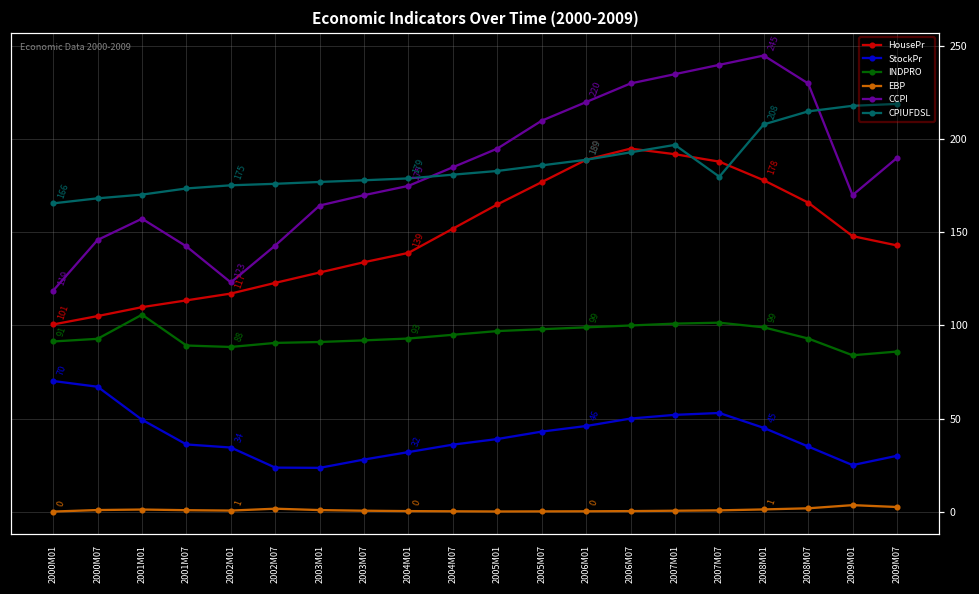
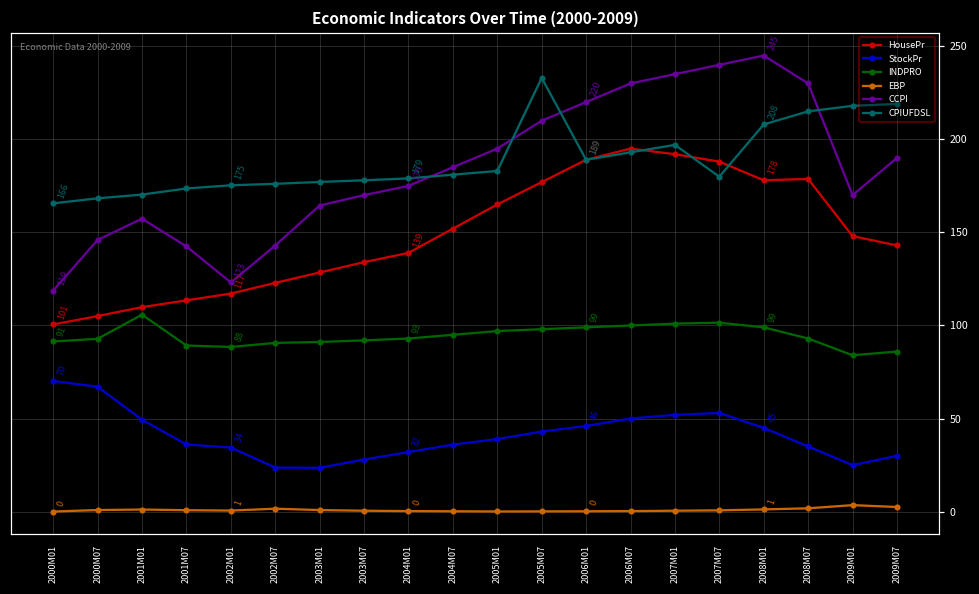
CPIUFDSL, 2005M07: 186 -> 233
HousePr, 2008M07: 166 -> 179
